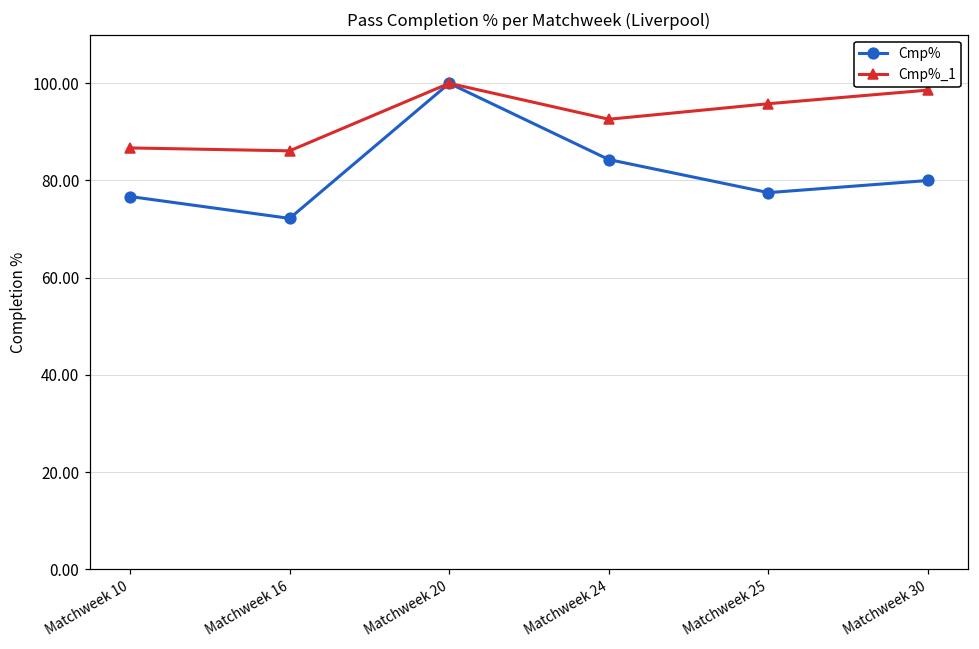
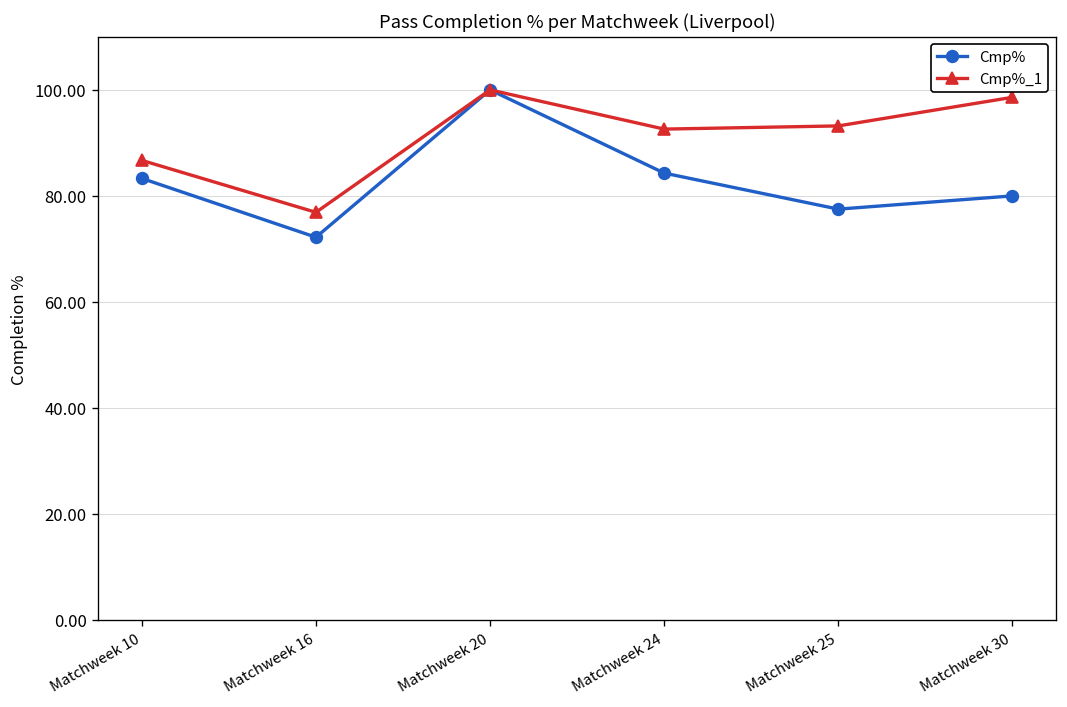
Cmp%, Matchweek 10: 77 -> 83
Cmp%_1, Matchweek 16: 86 -> 77
Cmp%_1, Matchweek 25: 96 -> 93
